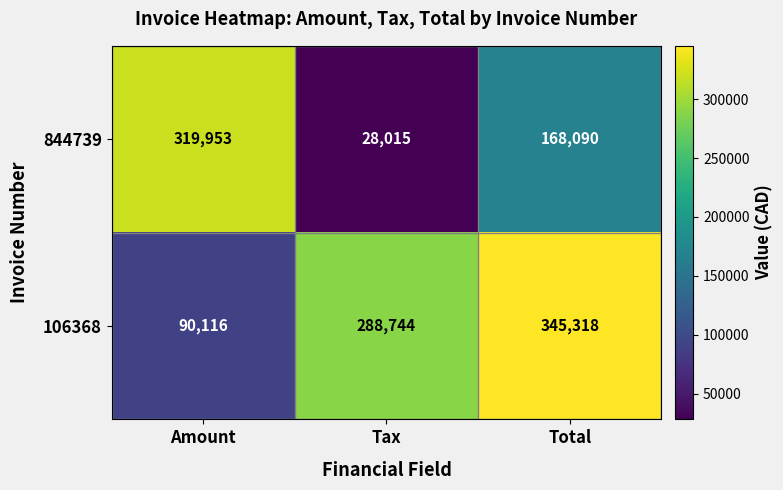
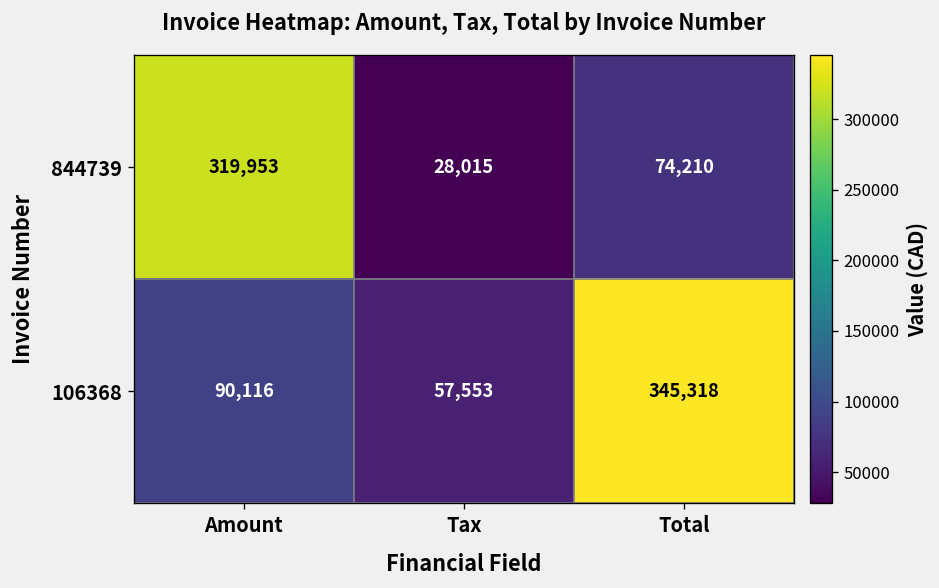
844739, Total: 168,090 -> 74,210
106368, Tax: 288,744 -> 57,553
